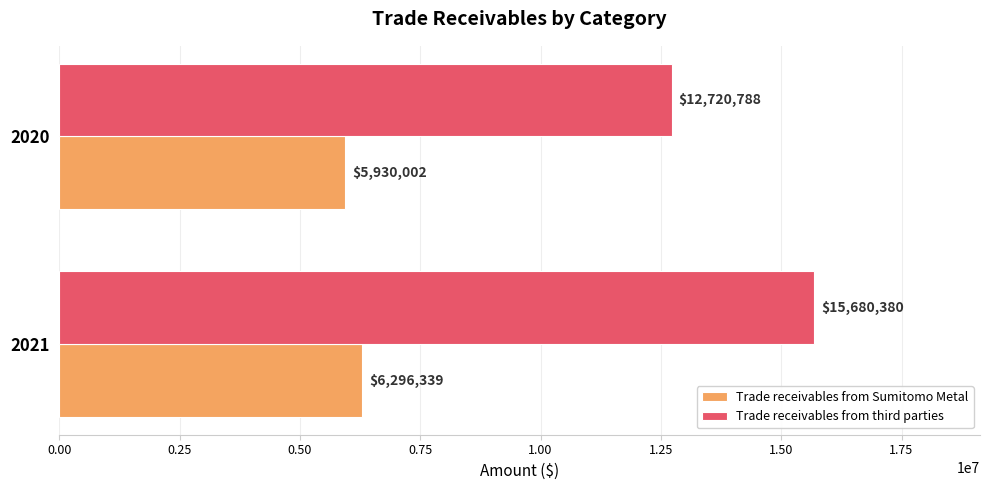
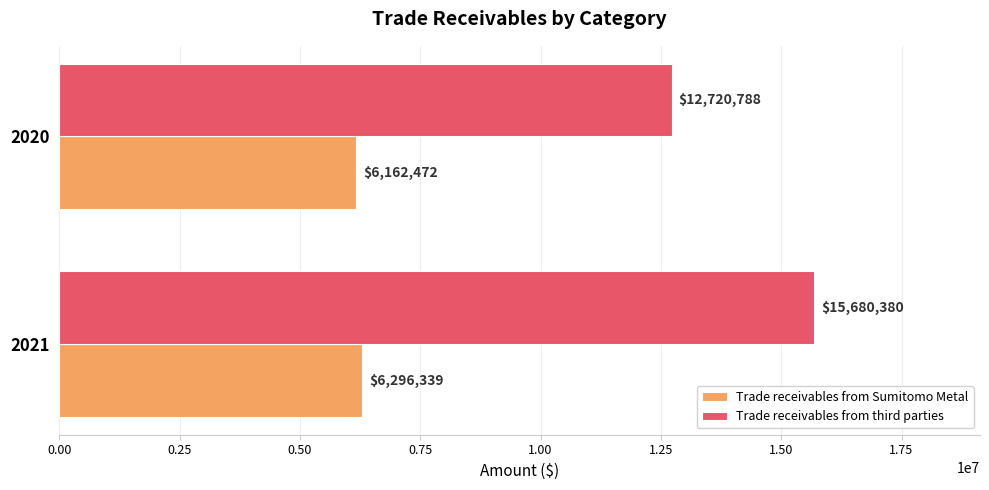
Trade receivables from Sumitomo Metal, 2020: $5,930,002 -> $6,162,472
